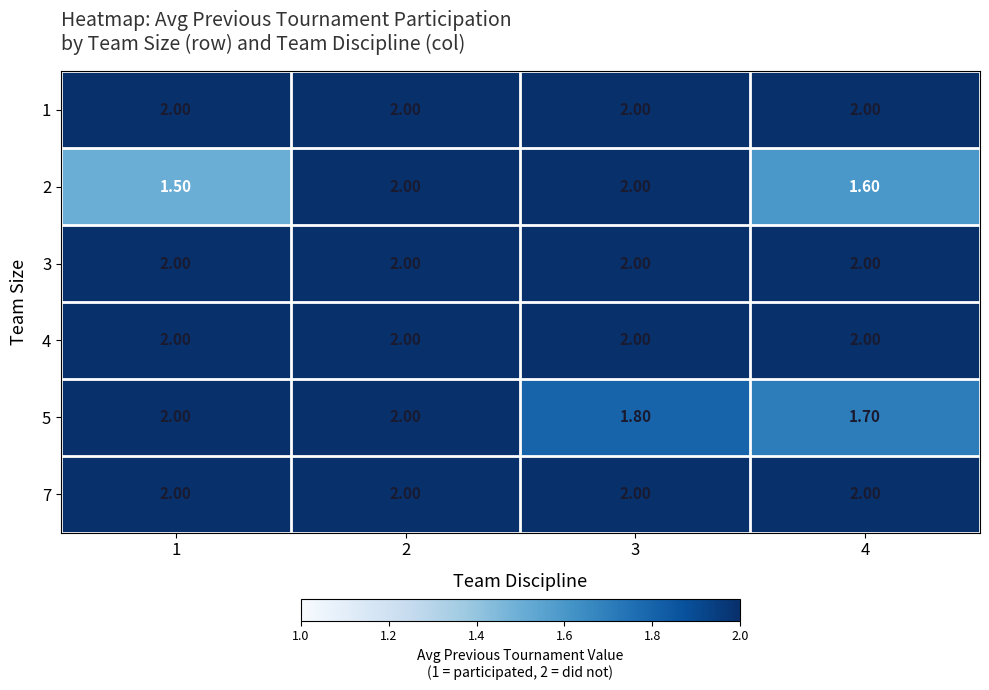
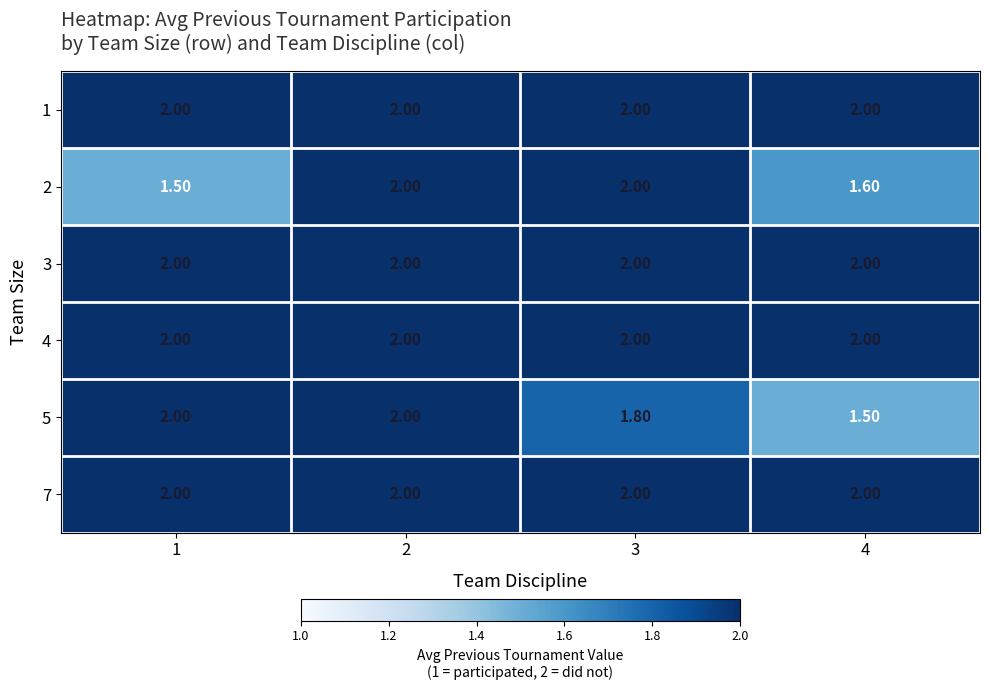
5, 4: 1.70 -> 1.50
